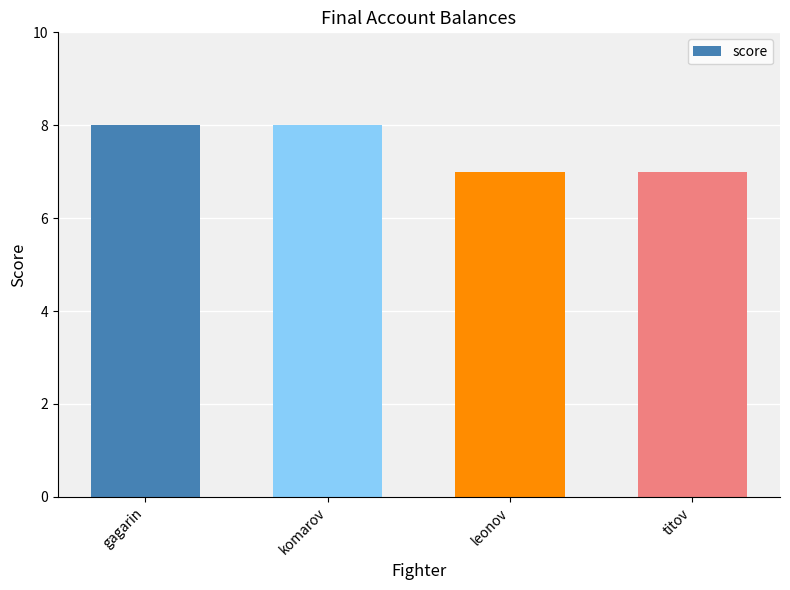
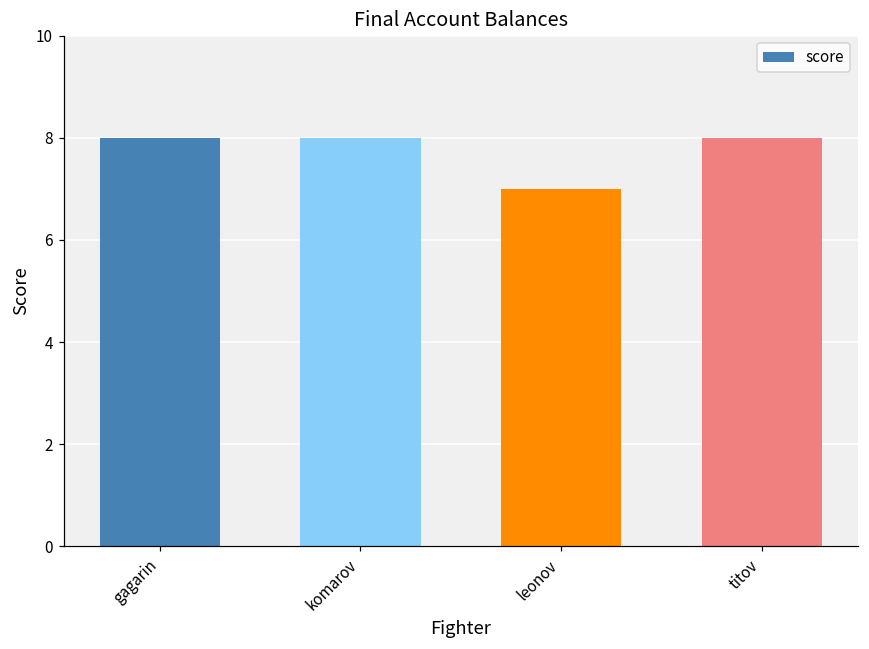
titov: 7 -> 8
